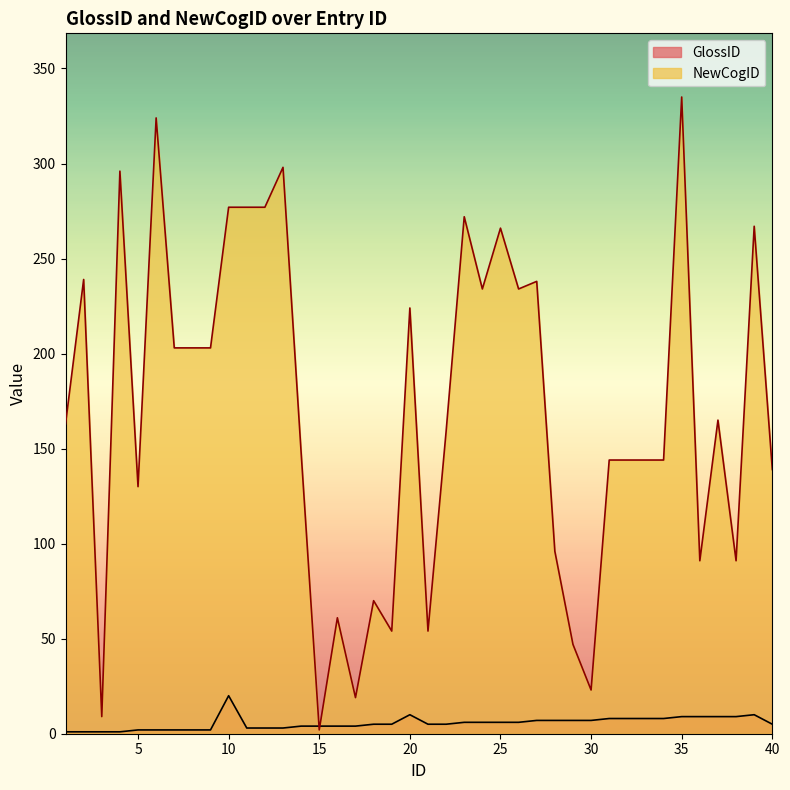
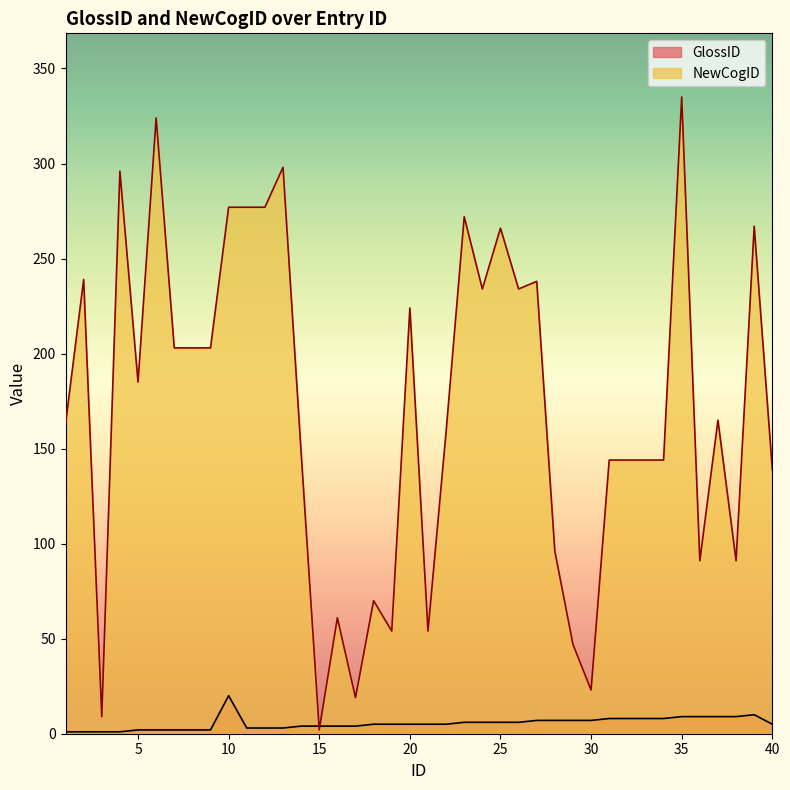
NewCogID, 5: 130 -> 185
GlossID, 20: 10 -> 5
